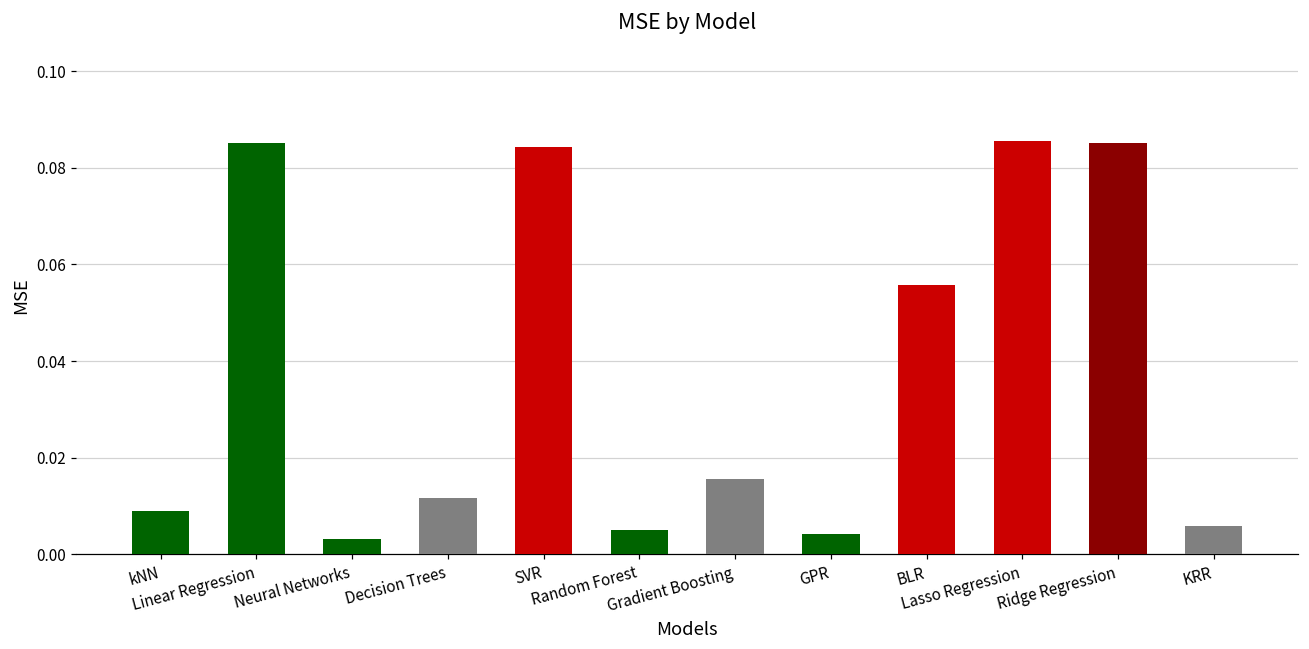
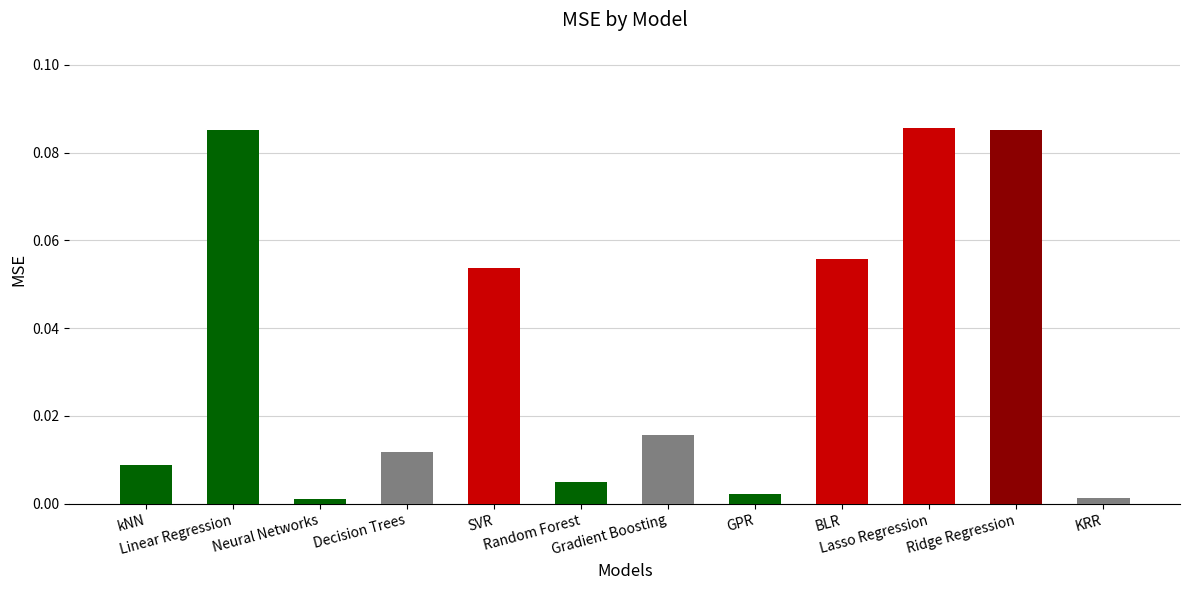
Neural Networks: 0.003 -> 0.001
SVR: 0.084 -> 0.054
GPR: 0.004 -> 0.002
KRR: 0.006 -> 0.001
